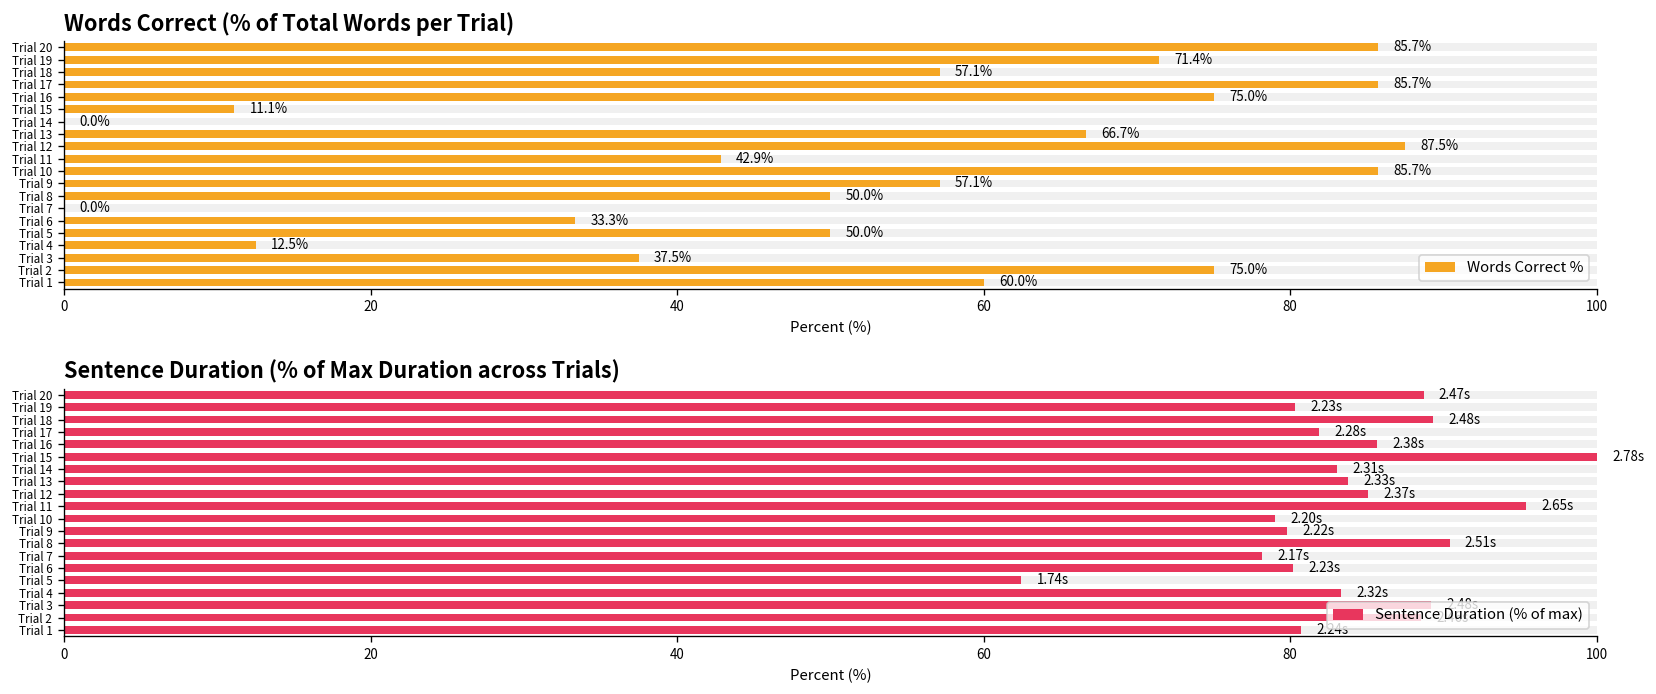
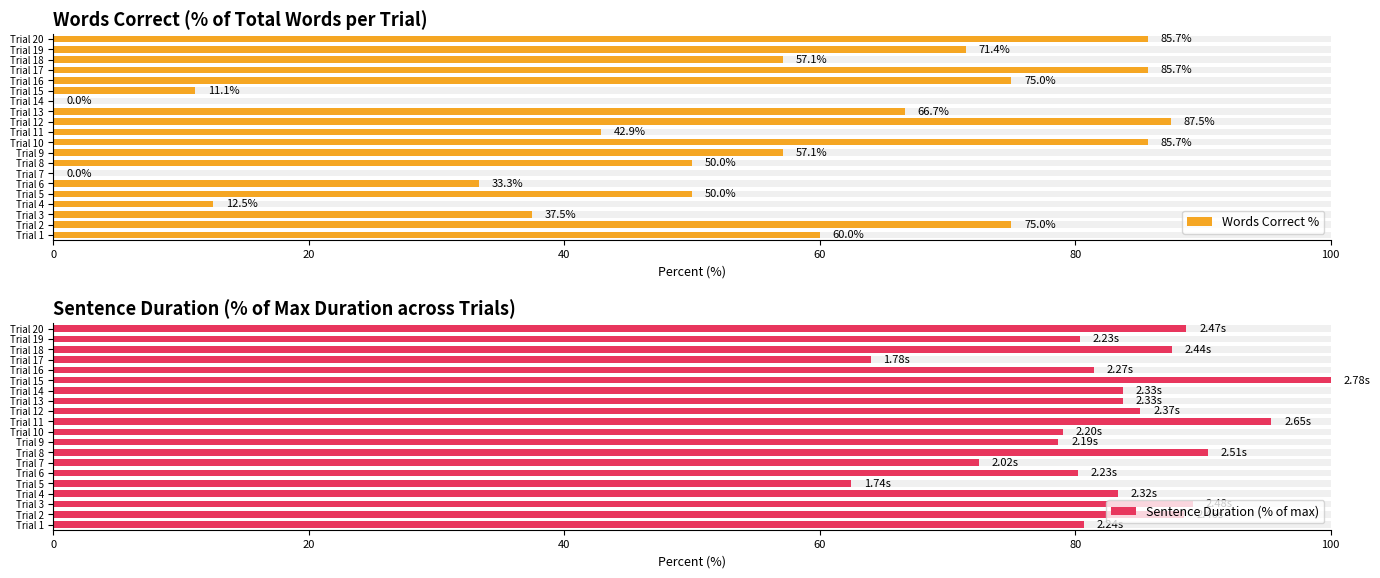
Sentence Duration (% of Max Duration across Trials), Sentence Duration (% of max), Trial 18: 2.48s -> 2.44s
Sentence Duration (% of Max Duration across Trials), Sentence Duration (% of max), Trial 17: 2.28s -> 1.78s
Sentence Duration (% of Max Duration across Trials), Sentence Duration (% of max), Trial 16: 2.38s -> 2.27s
Sentence Duration (% of Max Duration across Trials), Sentence Duration (% of max), Trial 14: 2.31s -> 2.33s
Sentence Duration (% of Max Duration across Trials), Sentence Duration (% of max), Trial 9: 2.22s -> 2.19s
Sentence Duration (% of Max Duration across Trials), Sentence Duration (% of max), Trial 7: 2.17s -> 2.02s
